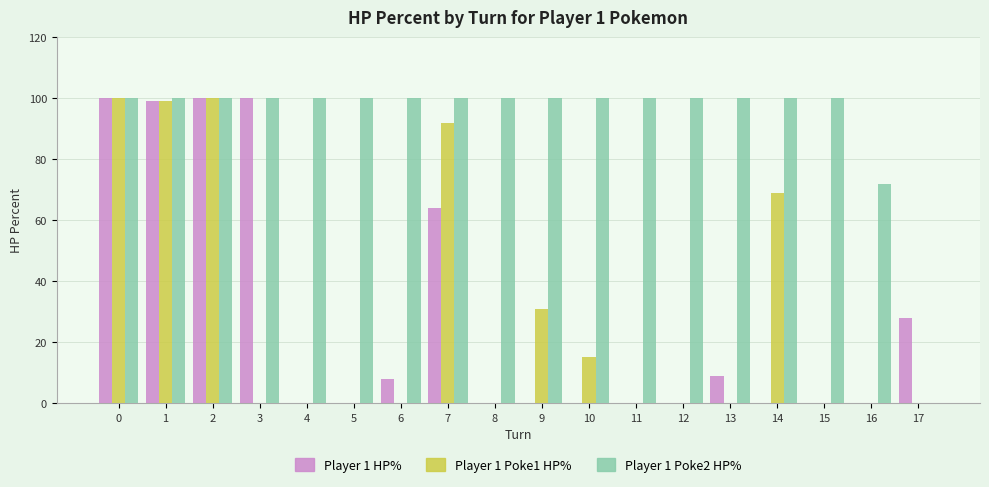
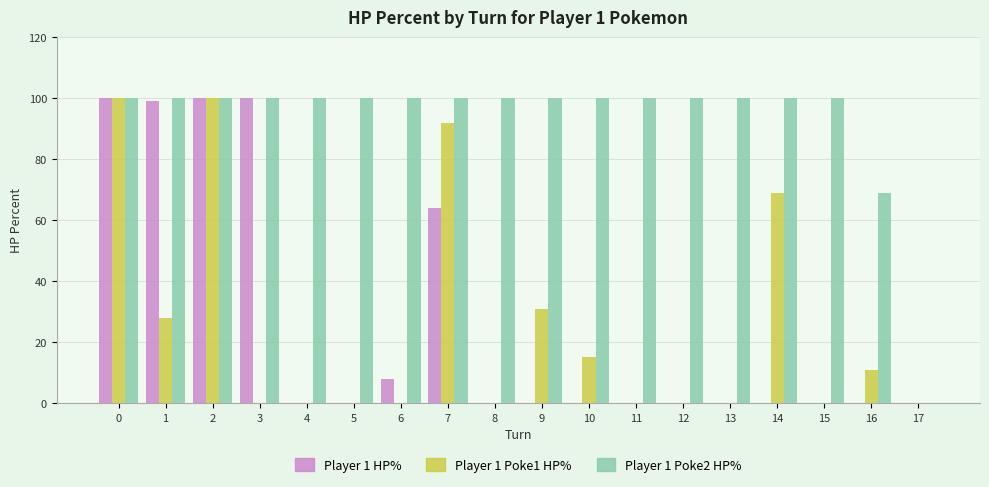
Player 1 Poke1 HP%, 1: 99 -> 28
Player 1 HP%, 13: 9 -> 0
Player 1 Poke1 HP%, 16: 0 -> 11
Player 1 Poke2 HP%, 16: 72 -> 69
Player 1 HP%, 17: 28 -> 0
